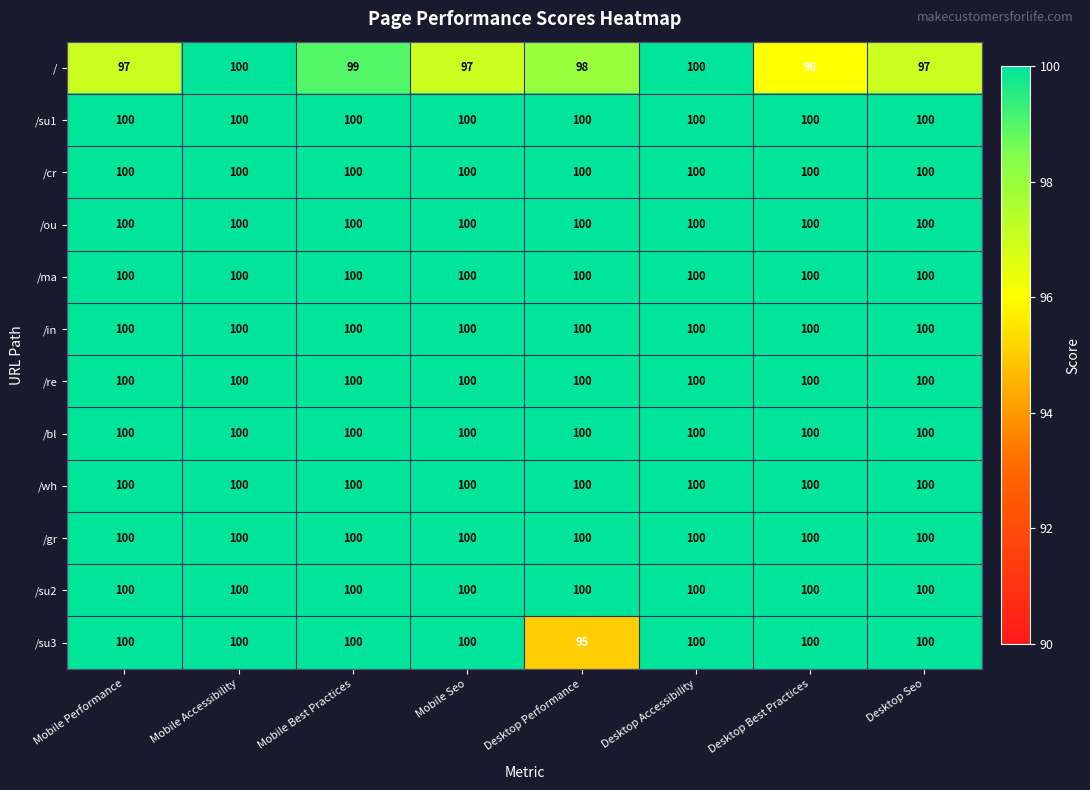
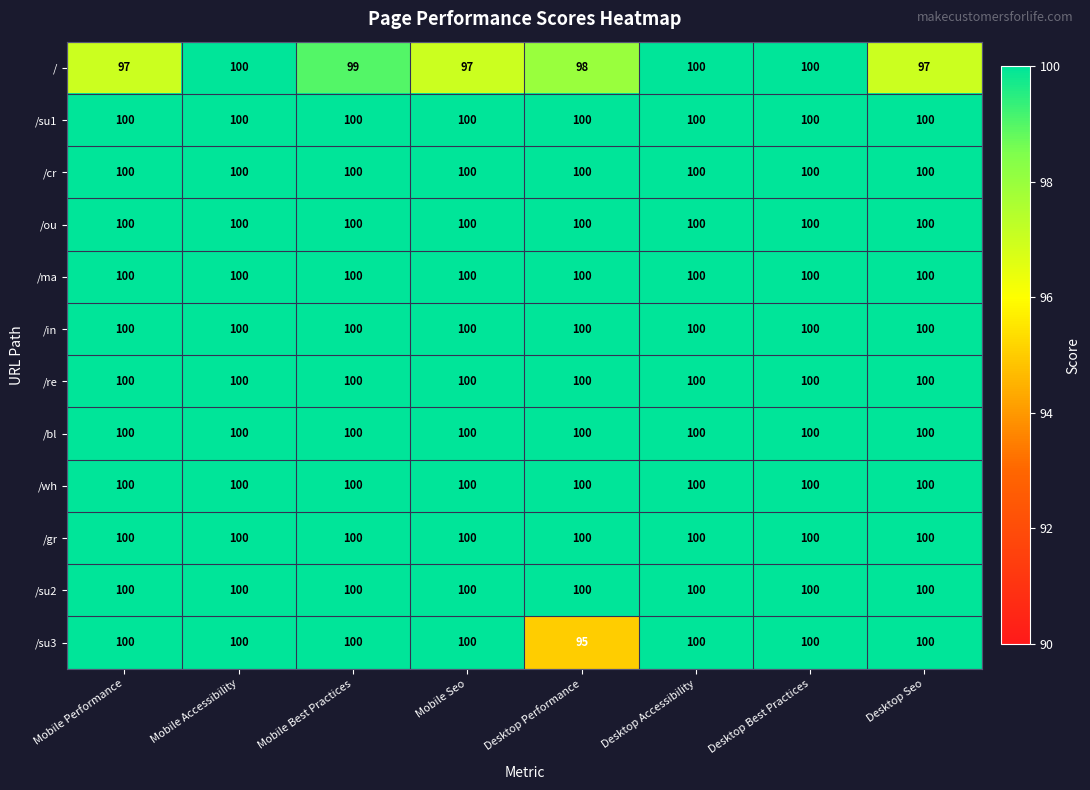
/, Desktop Best Practices: 96 -> 100
